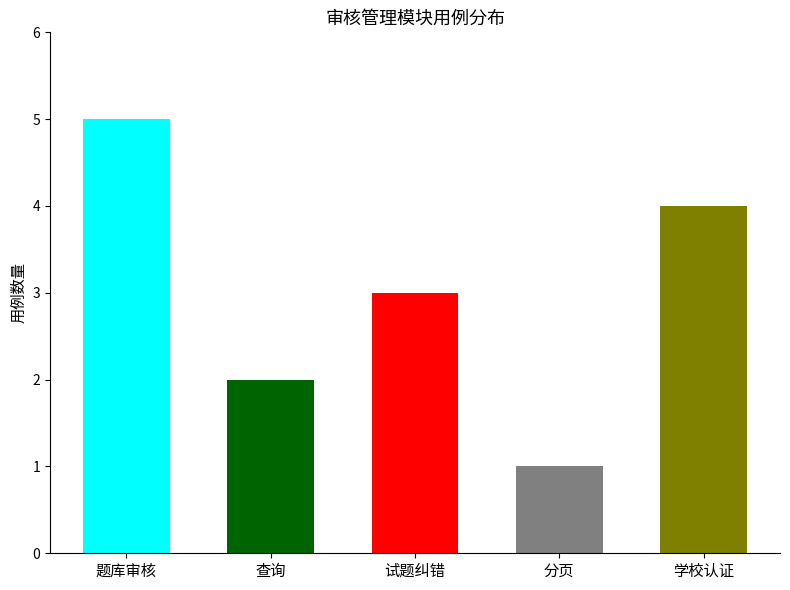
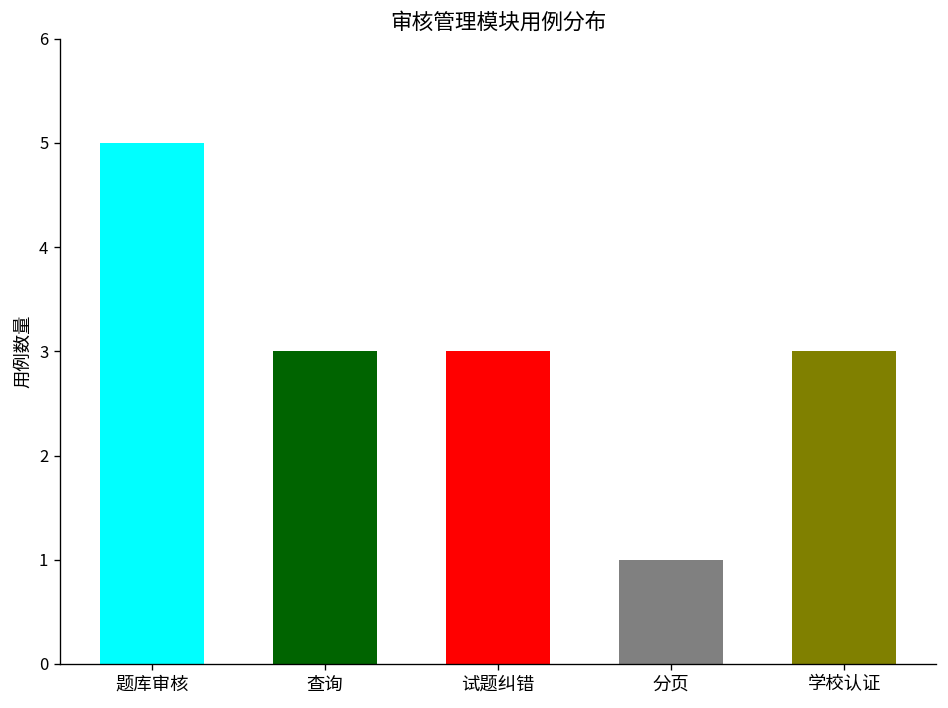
查询: 2 -> 3
学校认证: 4 -> 3
